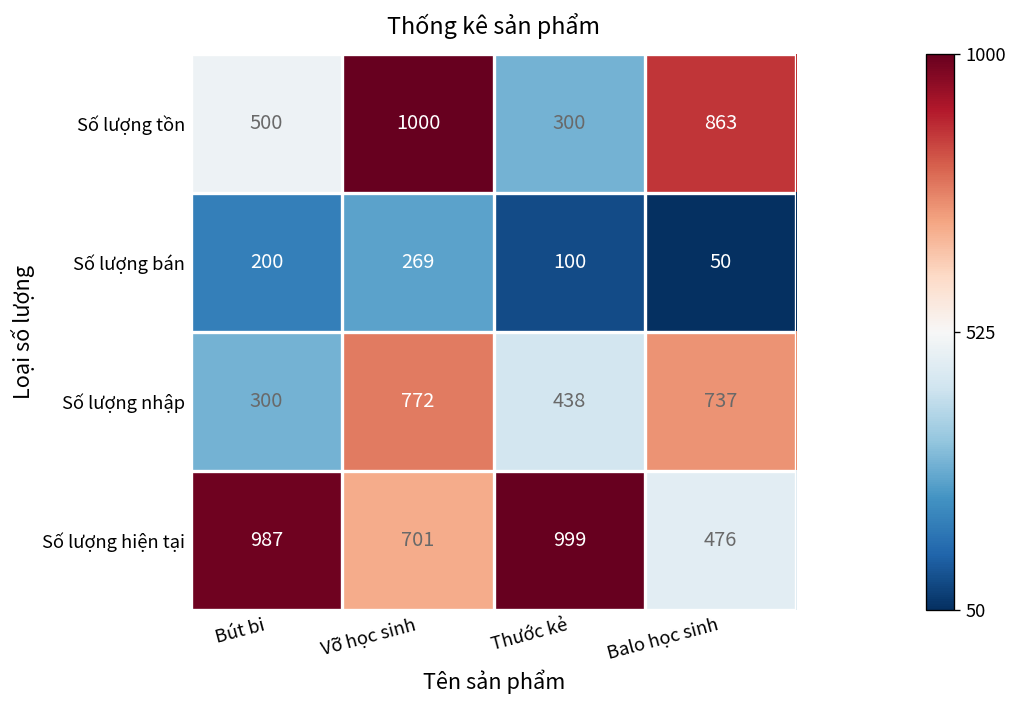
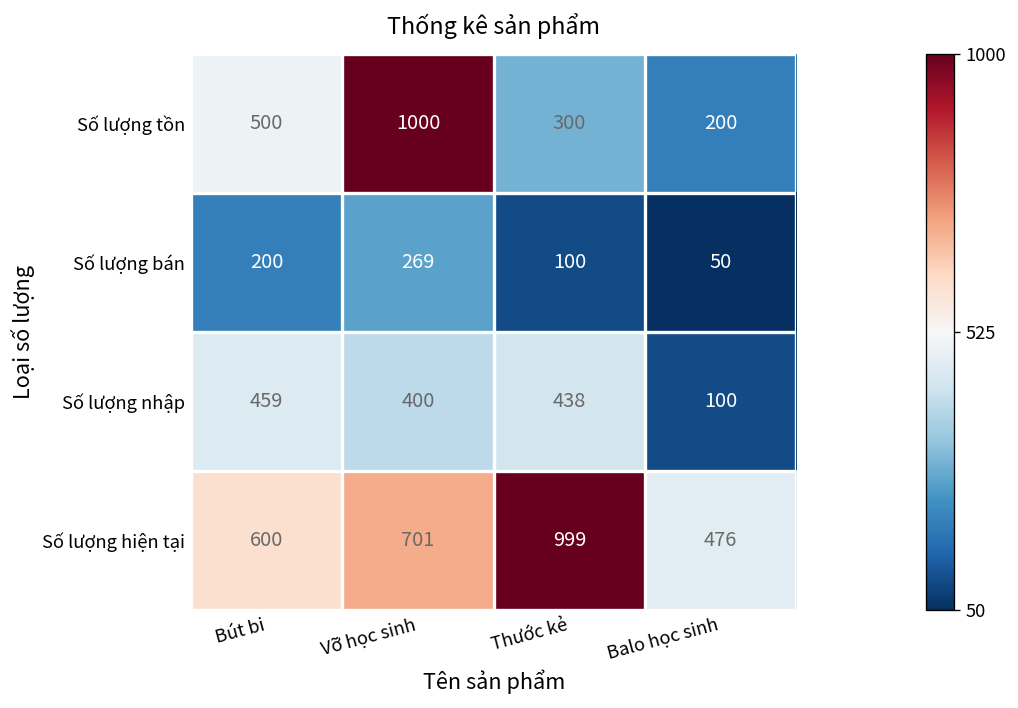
Số lượng tồn, Balo học sinh: 863 -> 200
Số lượng nhập, Bút bi: 300 -> 459
Số lượng nhập, Vỡ học sinh: 772 -> 400
Số lượng nhập, Balo học sinh: 737 -> 100
Số lượng hiện tại, Bút bi: 987 -> 600
